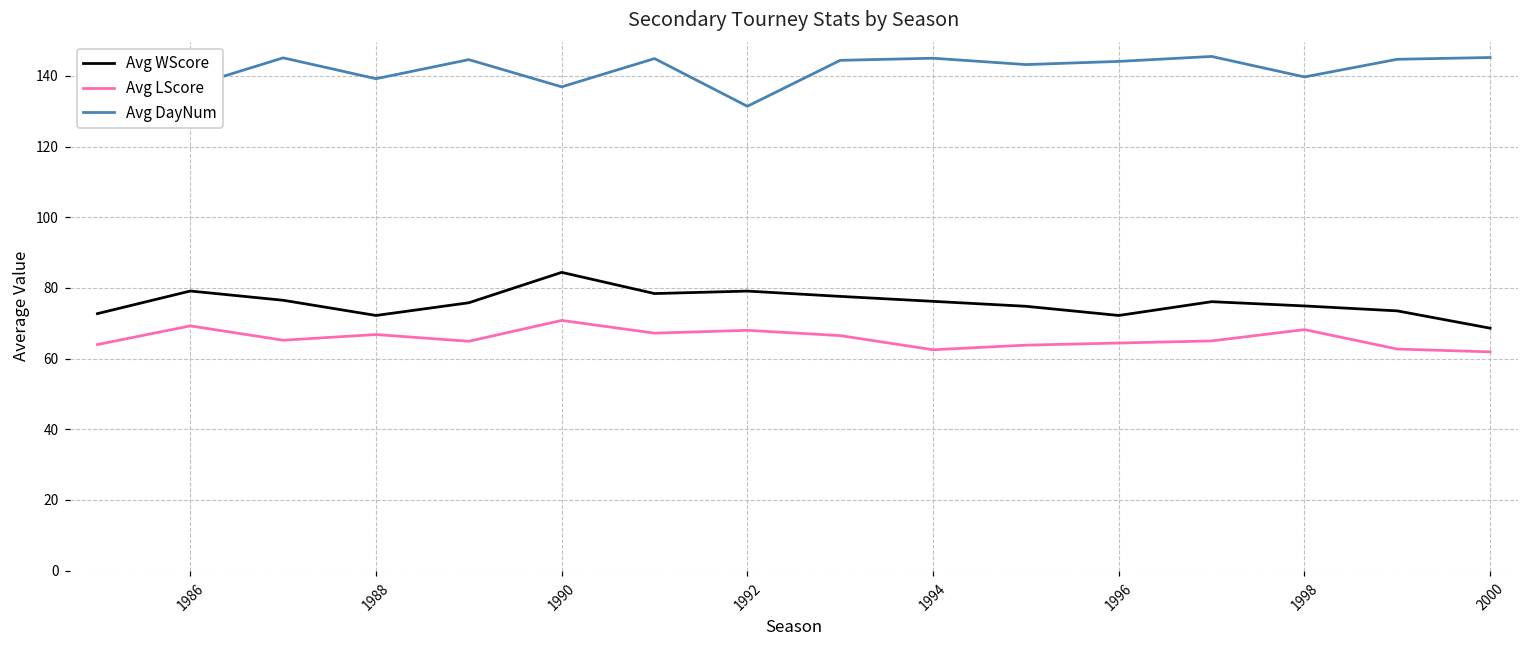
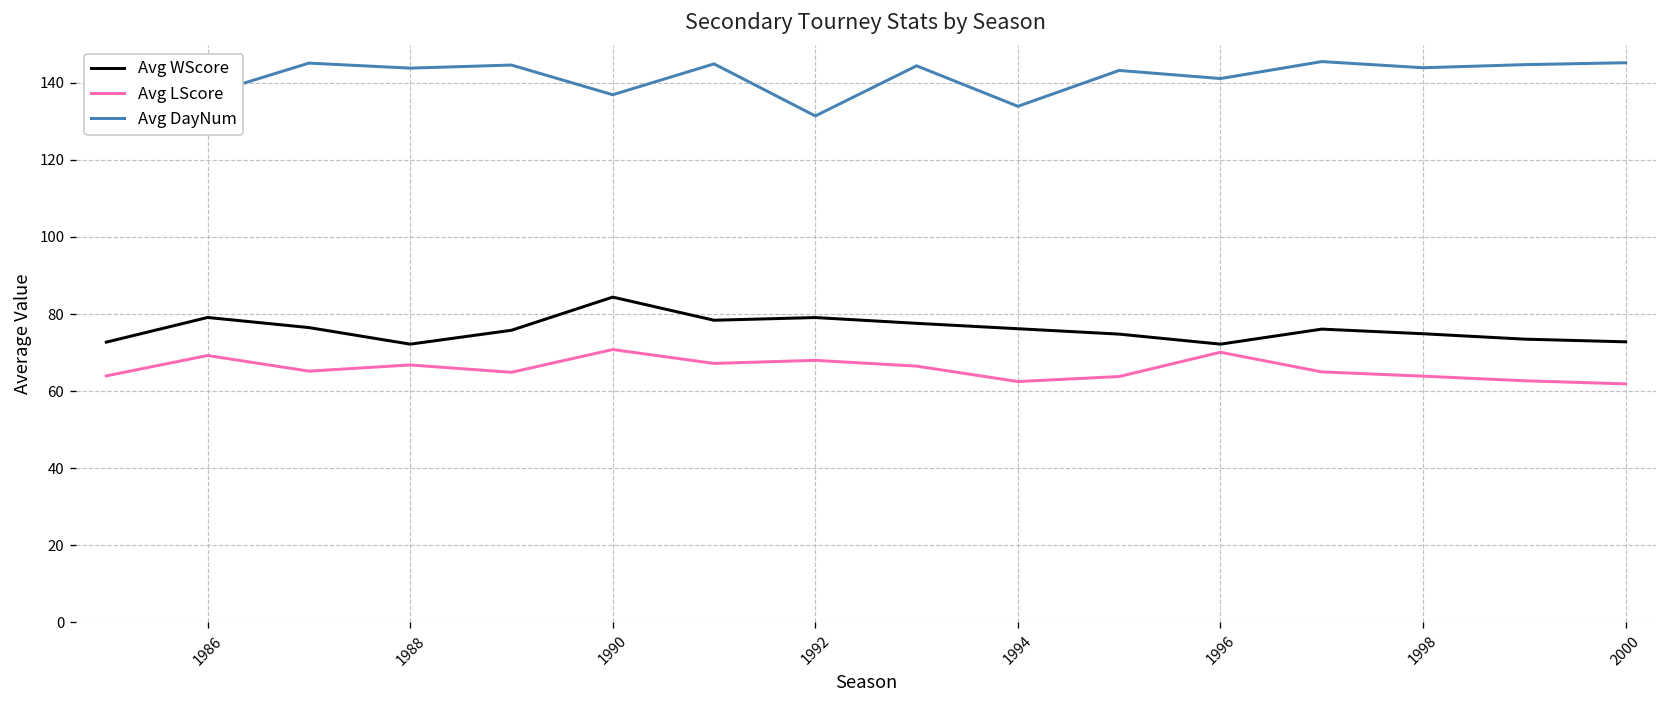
Avg DayNum, 1988: 139 -> 144
Avg DayNum, 1994: 145 -> 134
Avg LScore, 1996: 64 -> 70
Avg DayNum, 1996: 144 -> 141
Avg LScore, 1998: 68 -> 64
Avg DayNum, 1998: 140 -> 144
Avg WScore, 2000: 69 -> 73
